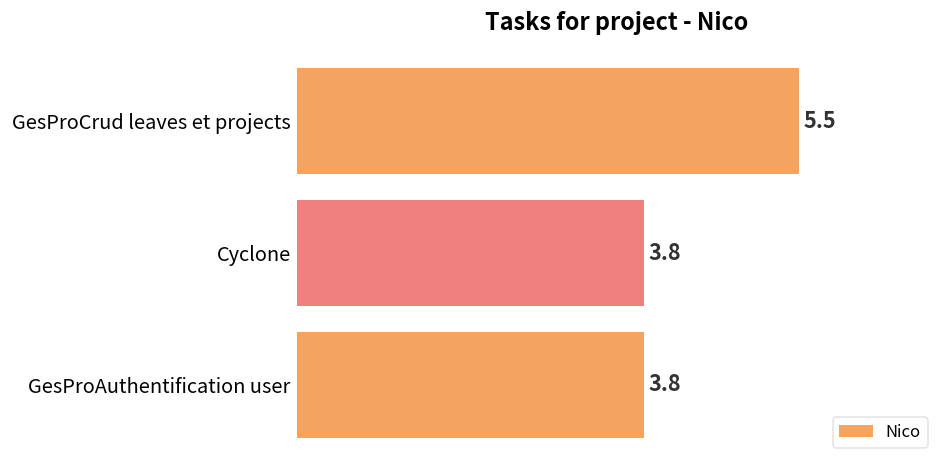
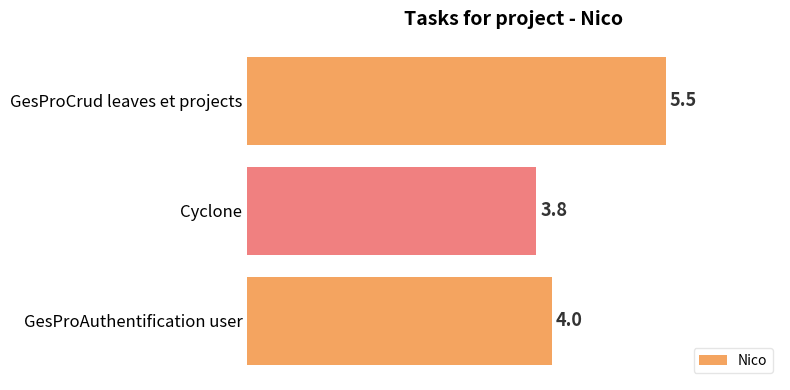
GesProAuthentification user: 3.8 -> 4.0
